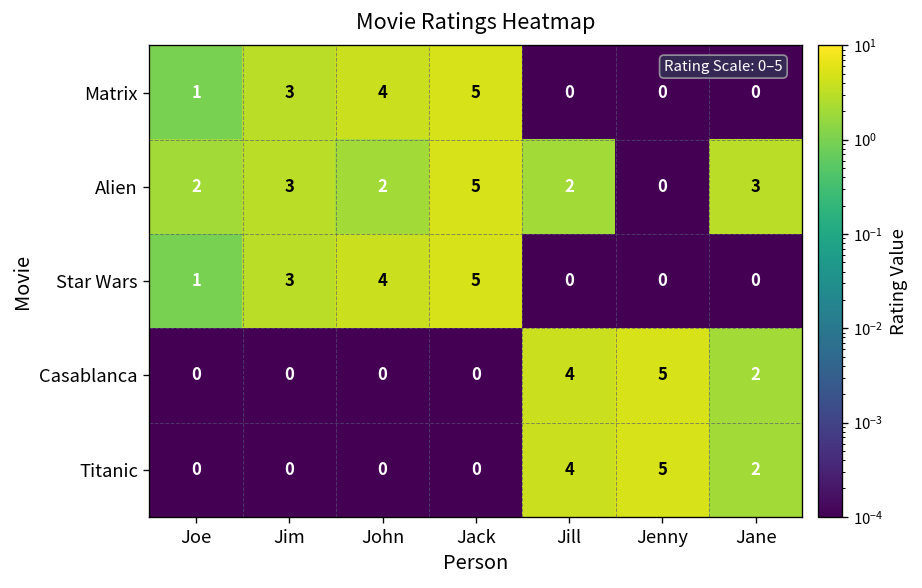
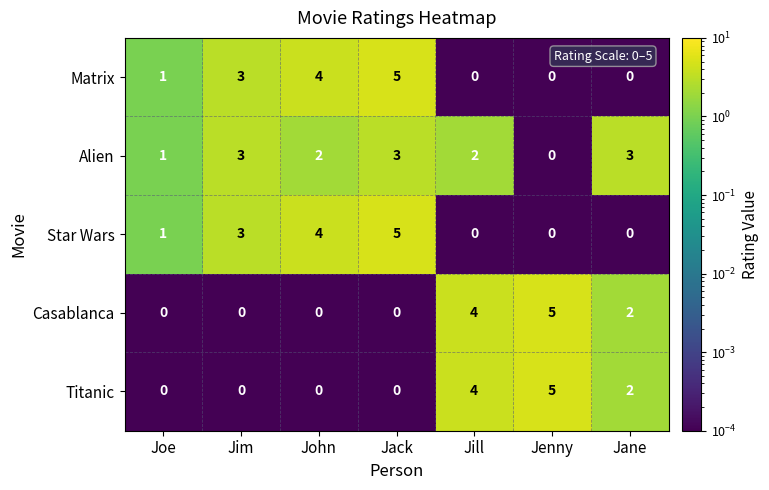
Alien, Joe: 2 -> 1
Alien, Jack: 5 -> 3
